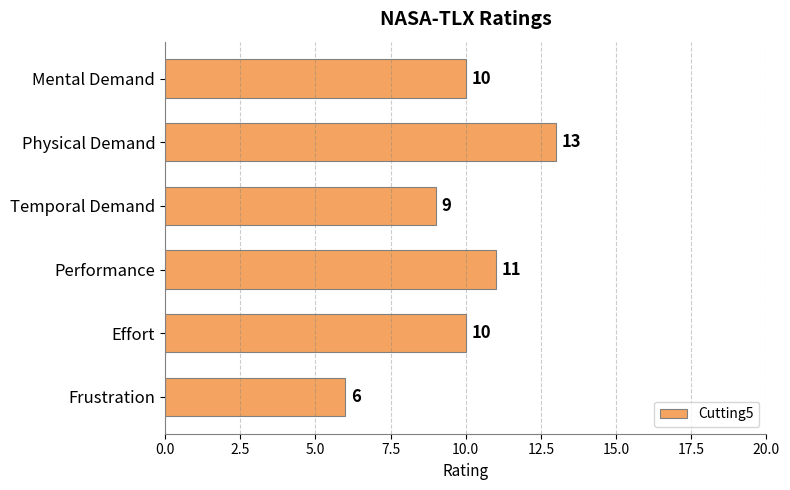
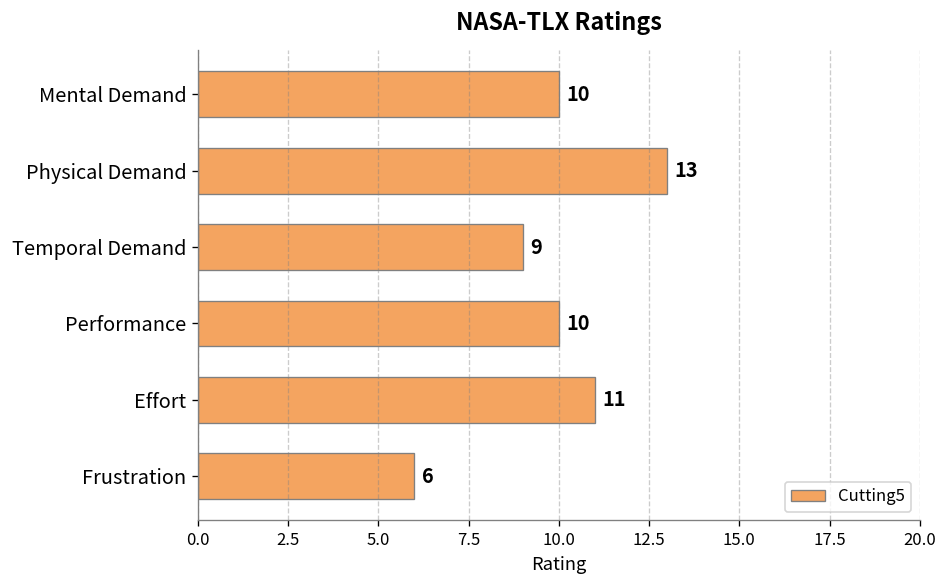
Performance: 11 -> 10
Effort: 10 -> 11
